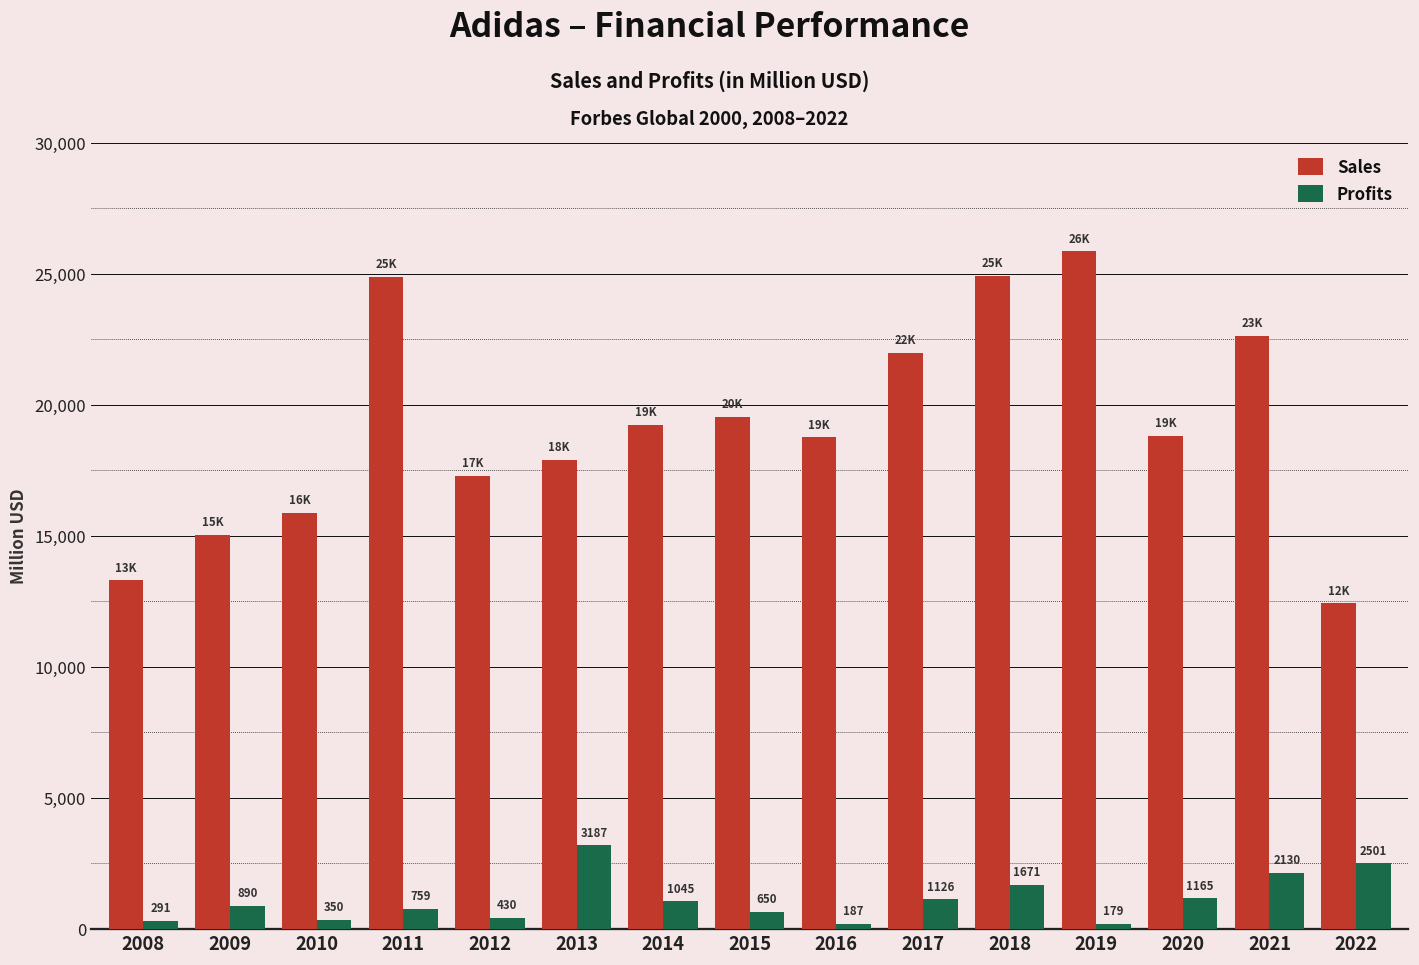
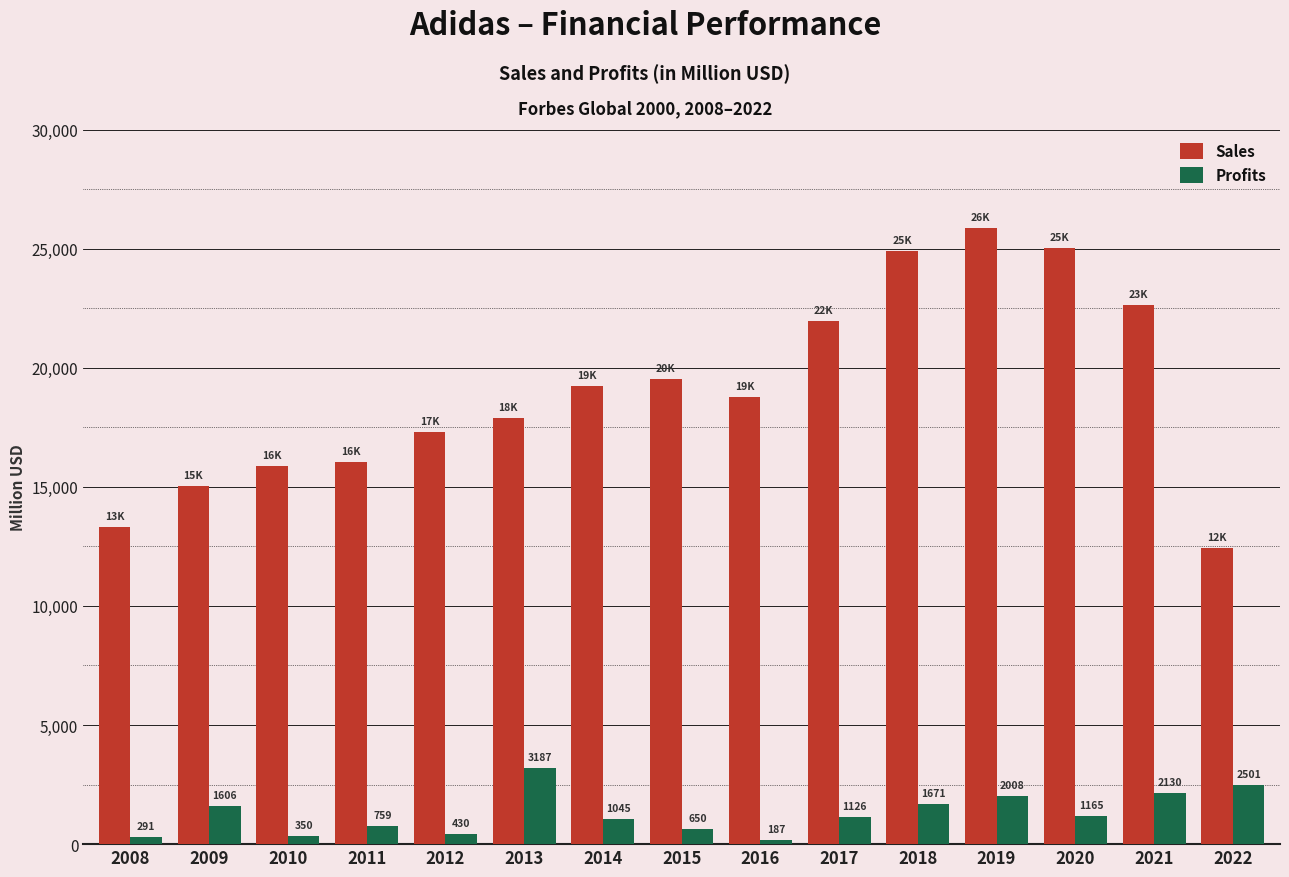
Profits, 2009: 890 -> 1606
Sales, 2011: 25K -> 16K
Profits, 2019: 179 -> 2008
Sales, 2020: 19K -> 25K
